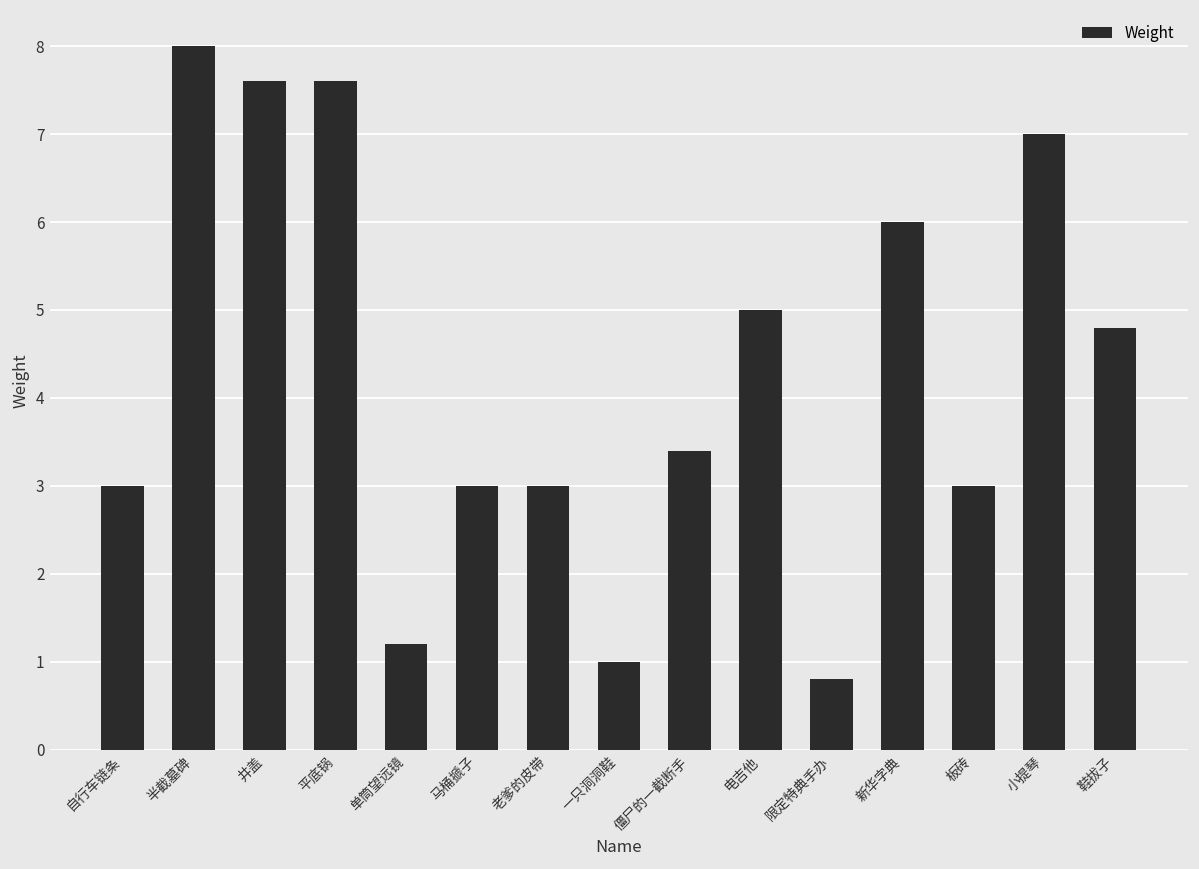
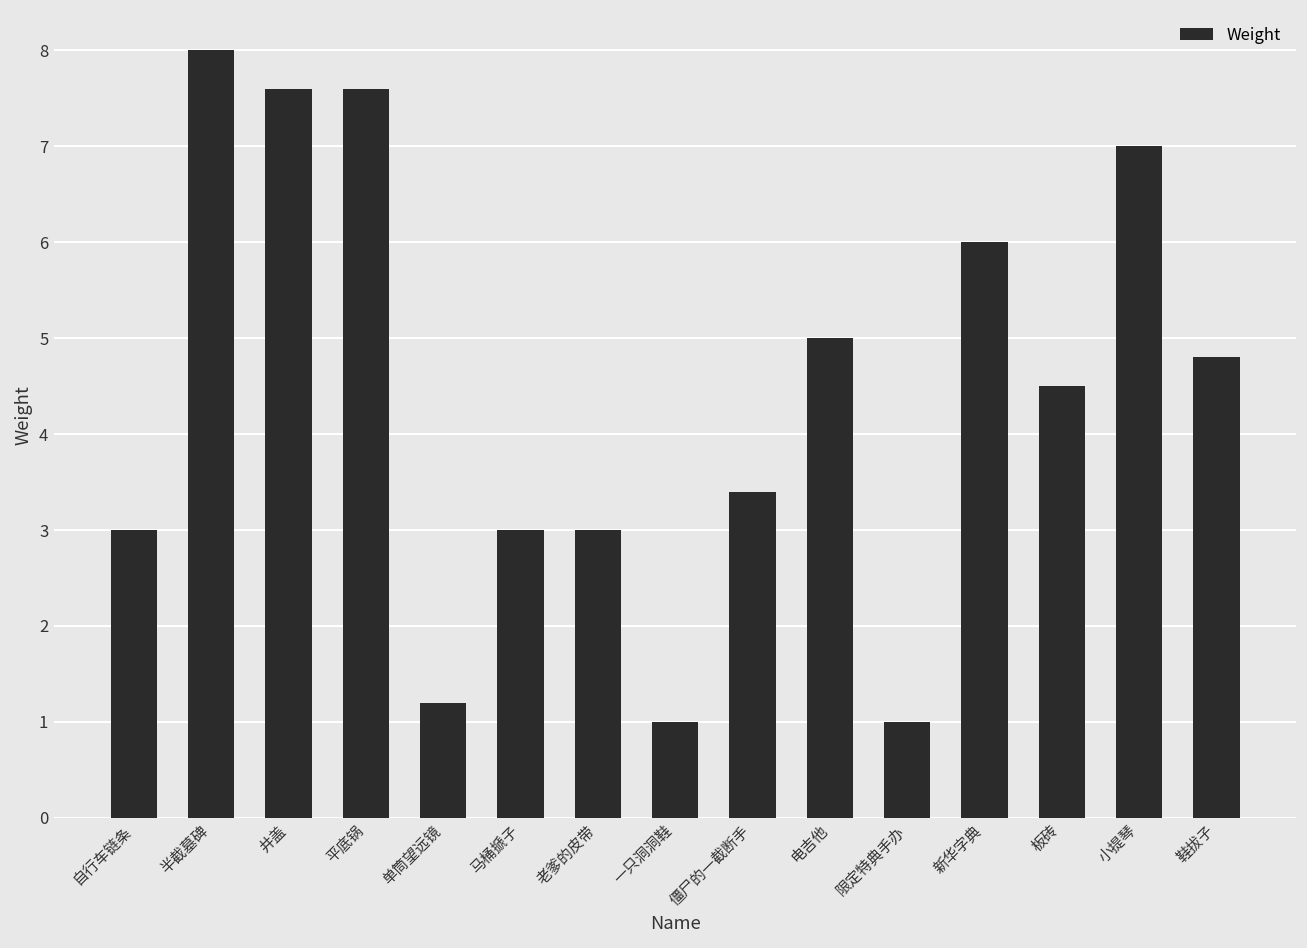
限定特典手办: 0.8 -> 1.0
板砖: 3.0 -> 4.5
